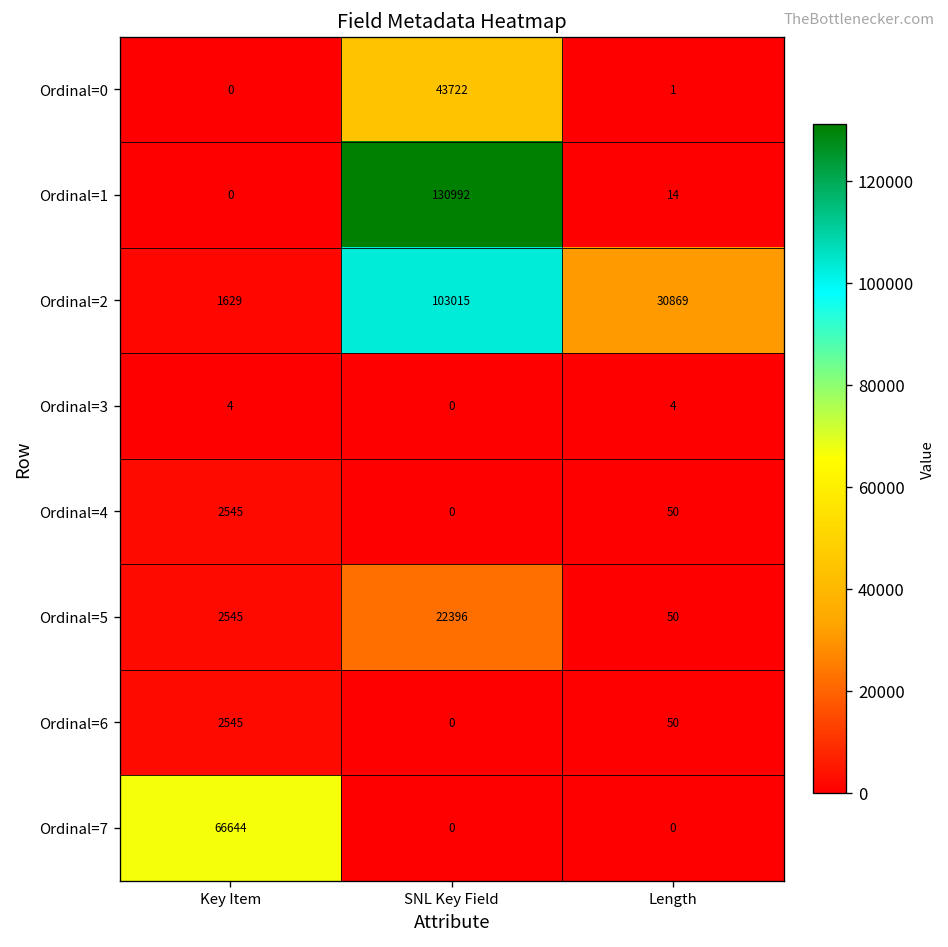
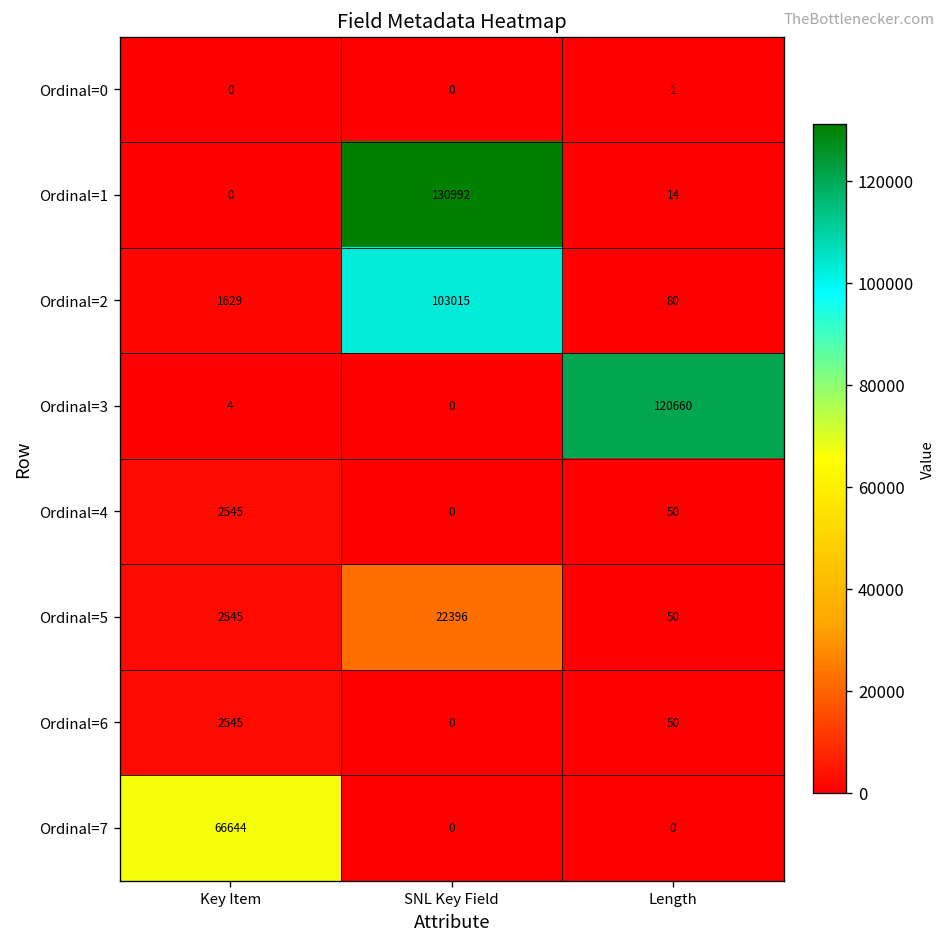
Ordinal=0, SNL Key Field: 43722 -> 0
Ordinal=2, Length: 30869 -> 80
Ordinal=3, Length: 4 -> 120660
